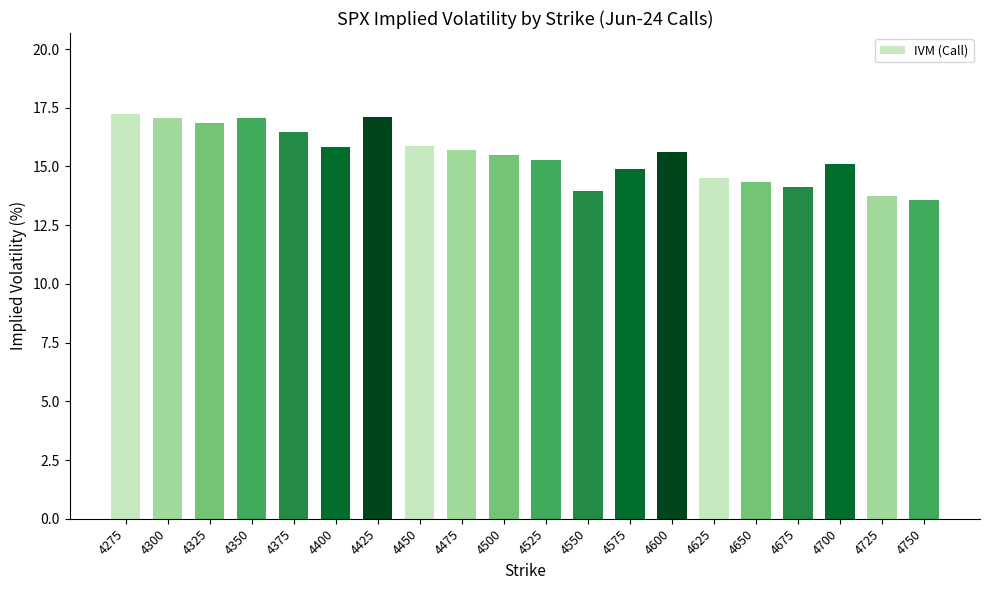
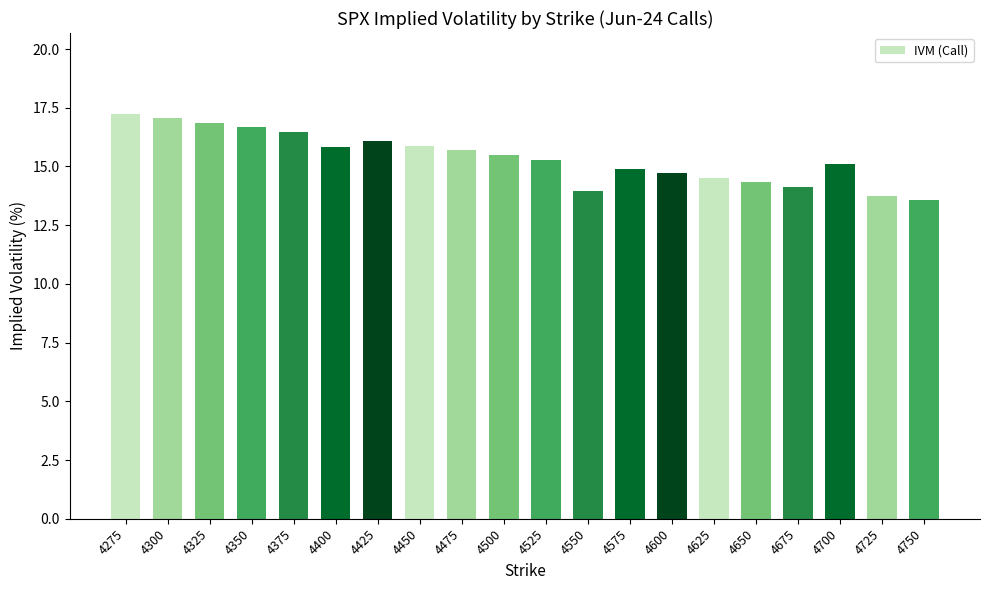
4350: 17.1 -> 16.7
4425: 17.1 -> 16.1
4600: 15.6 -> 14.7
